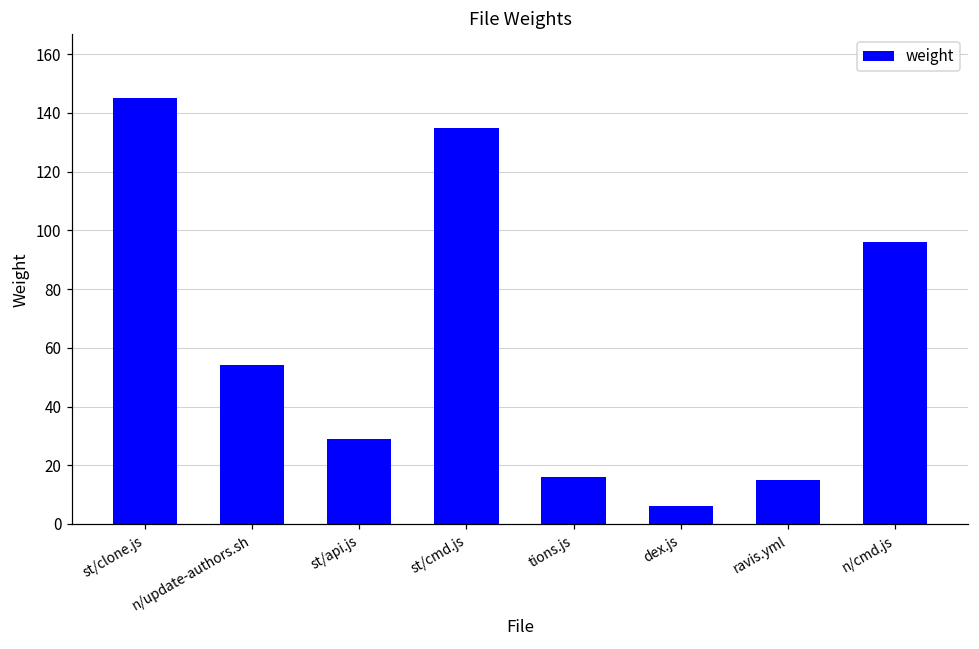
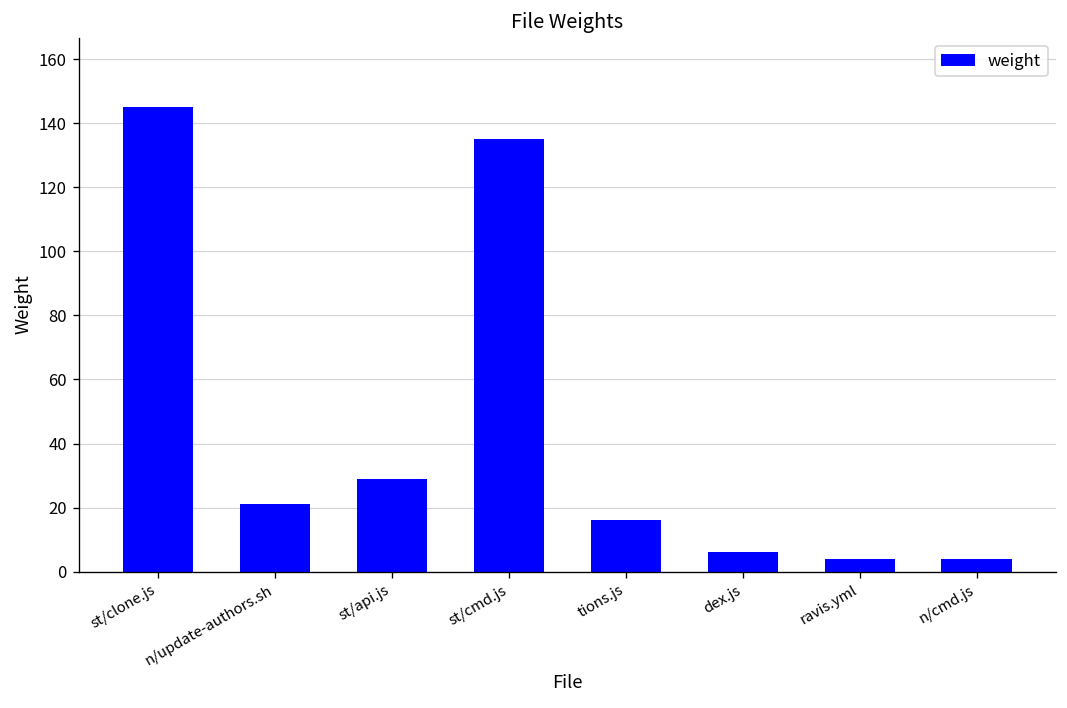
n/update-authors.sh: 54 -> 21
ravis.yml: 15 -> 4
n/cmd.js: 96 -> 4
